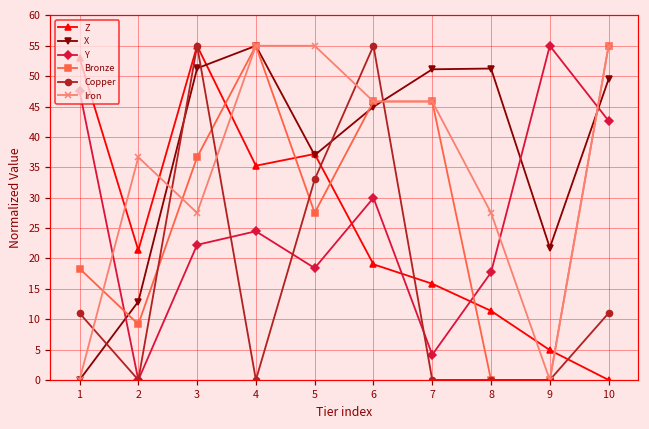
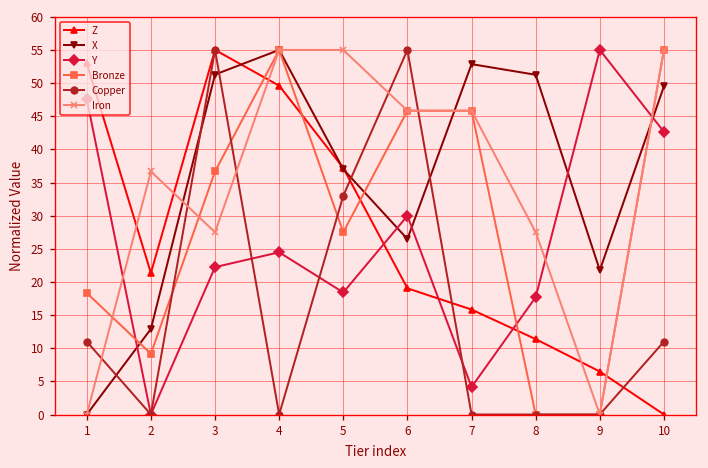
Z, 4: 35 -> 50
X, 6: 45 -> 26
X, 7: 51 -> 53
Z, 9: 5 -> 6
